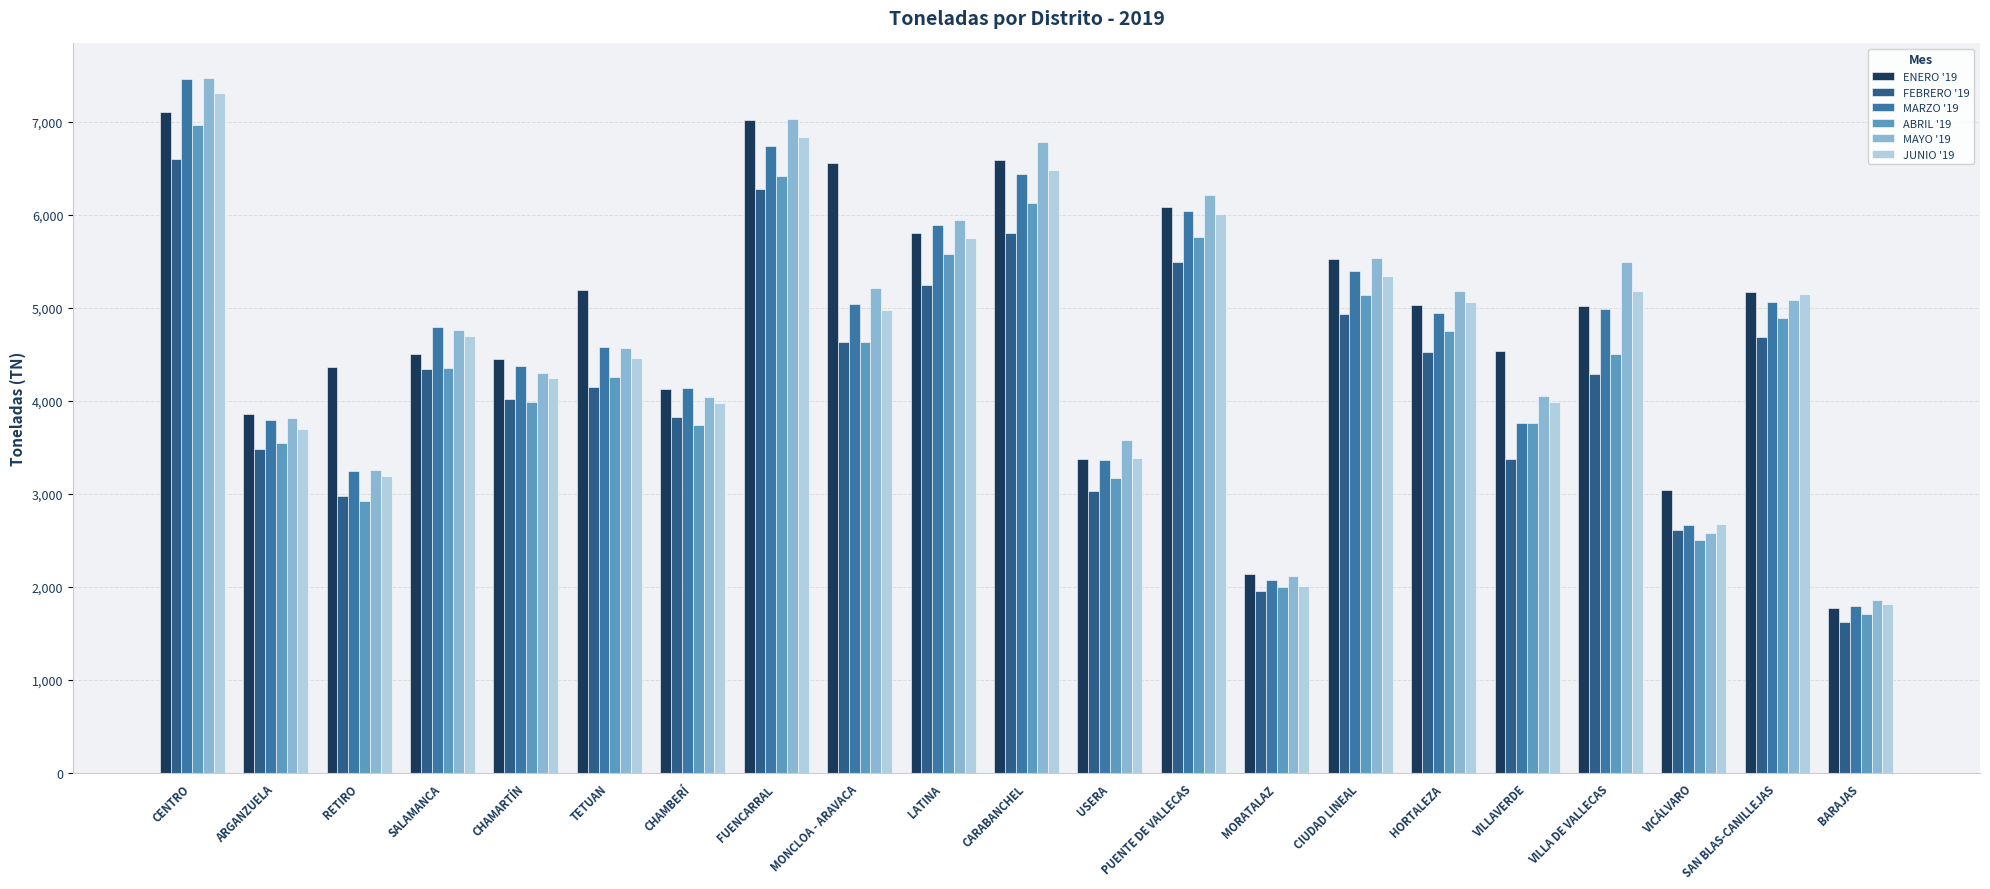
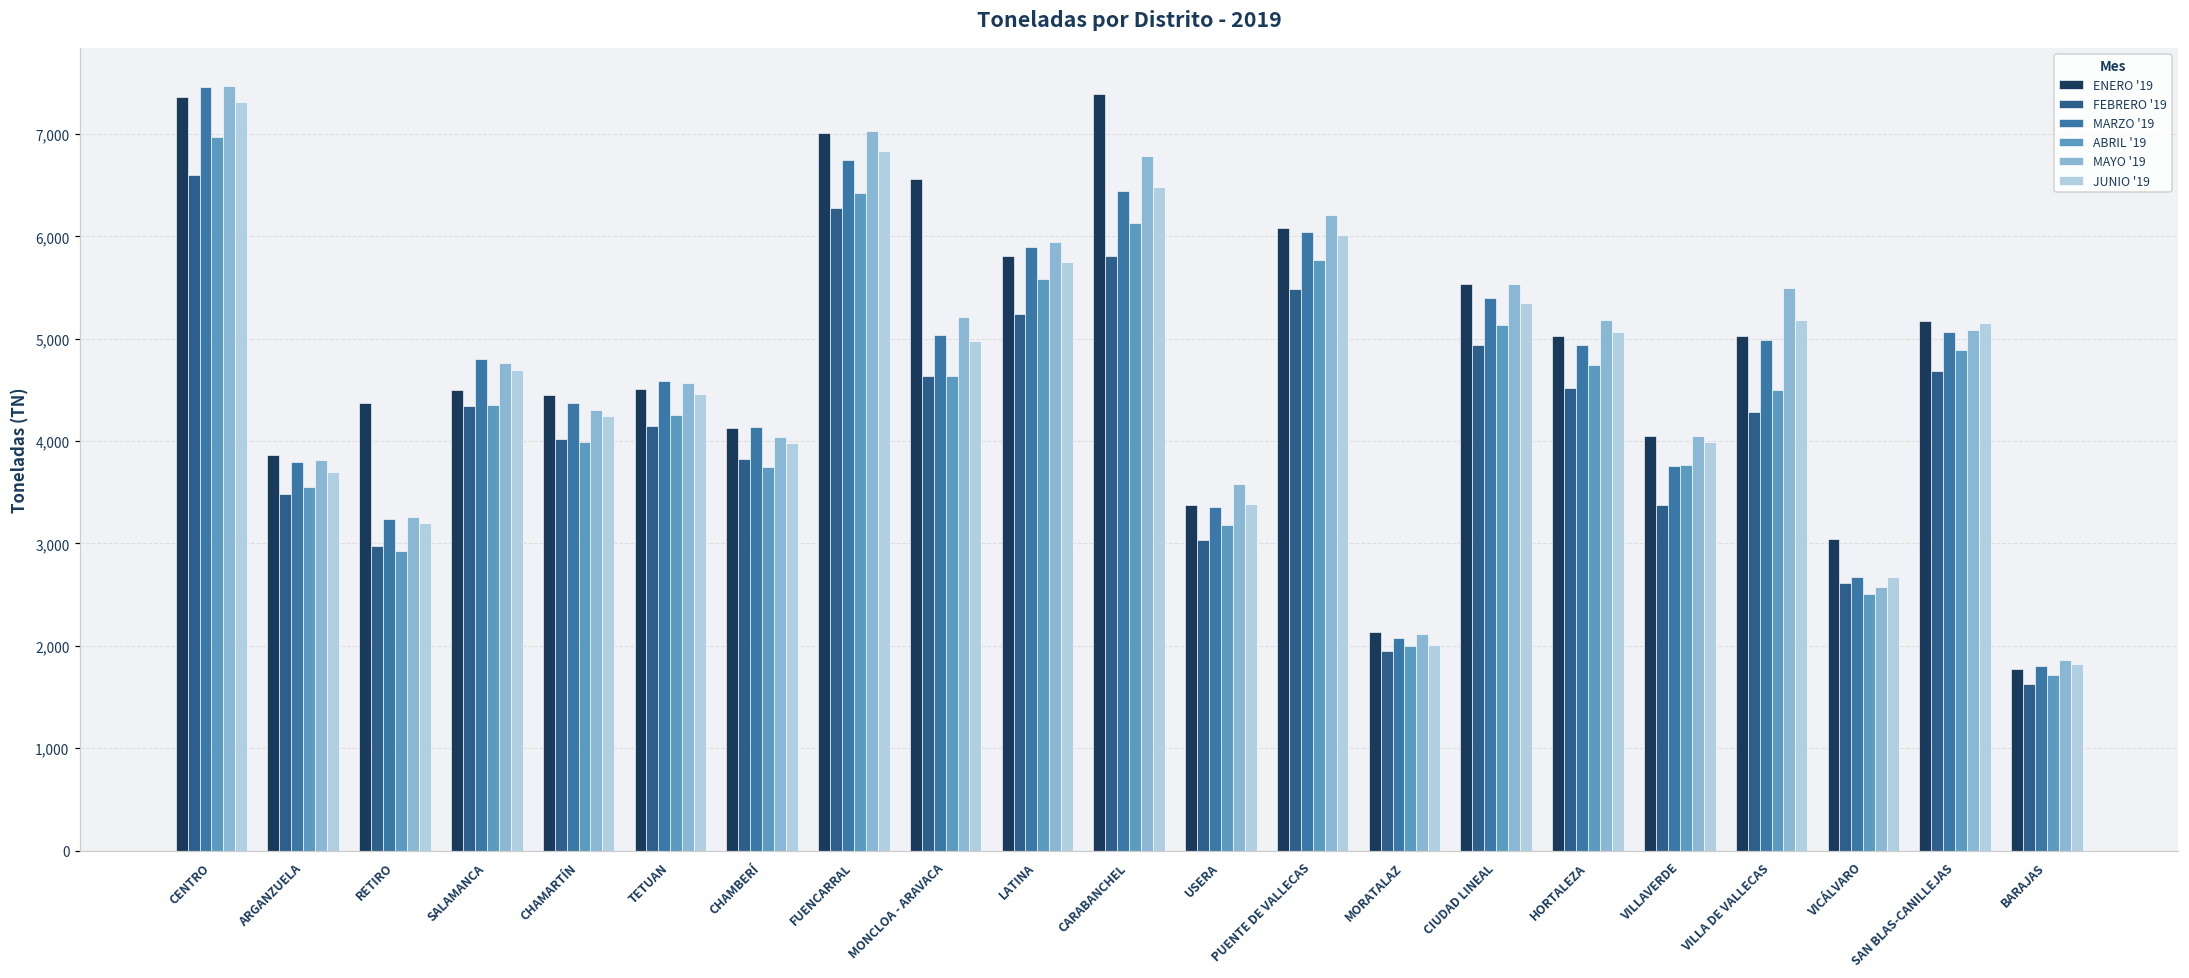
ENERO '19, CENTRO: 7,100 -> 7,400
ENERO '19, TETUAN: 5,200 -> 4,500
ENERO '19, CARABANCHEL: 6,600 -> 7,400
ENERO '19, VILLAVERDE: 4,500 -> 4,000
